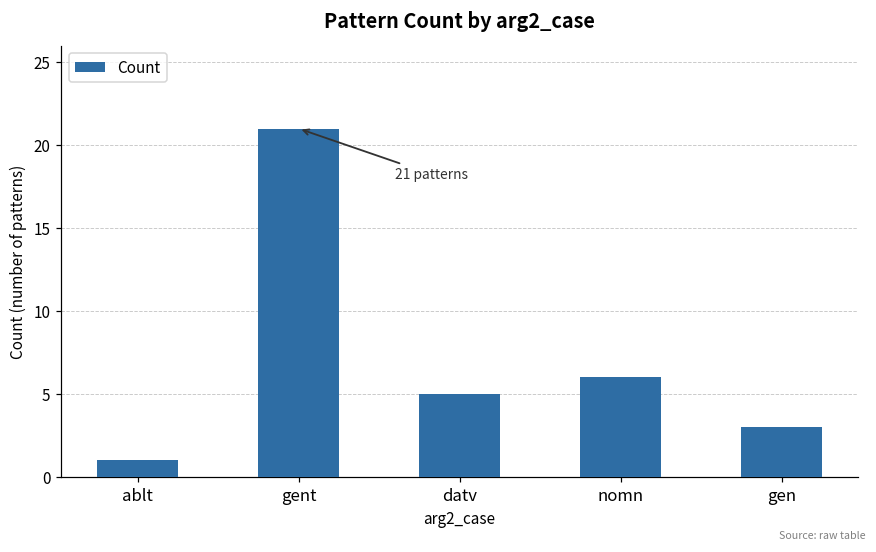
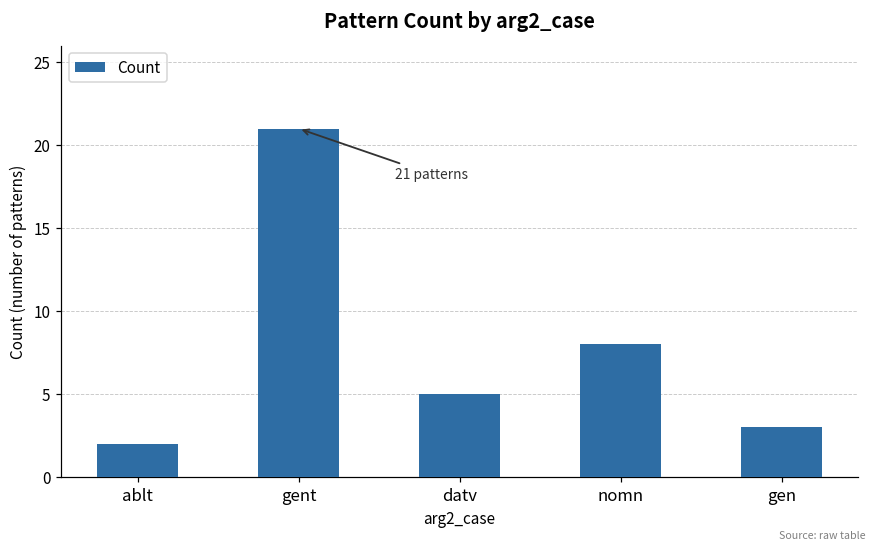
ablt: 1 -> 2
nomn: 6 -> 8
